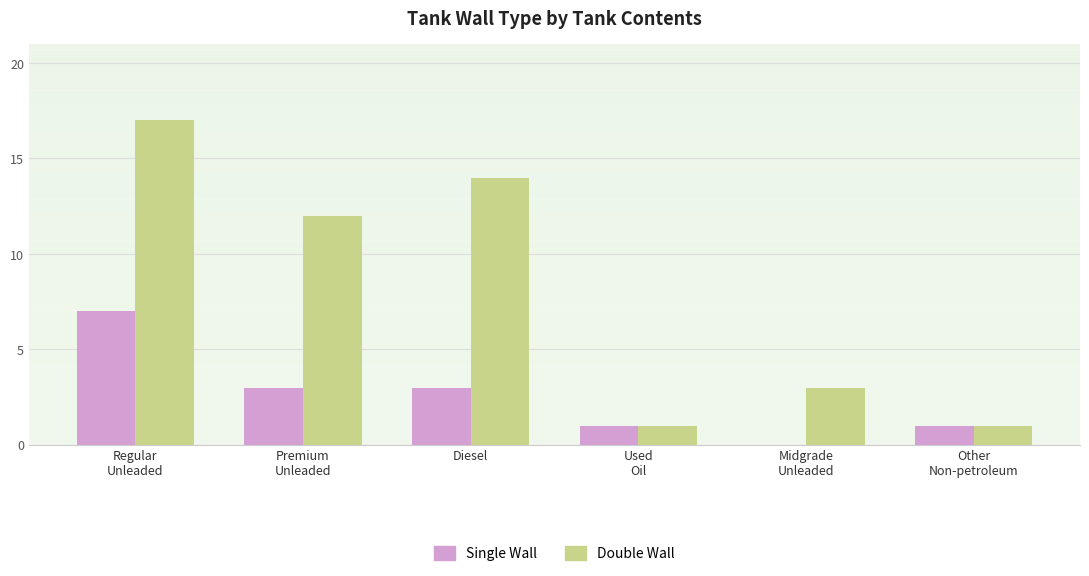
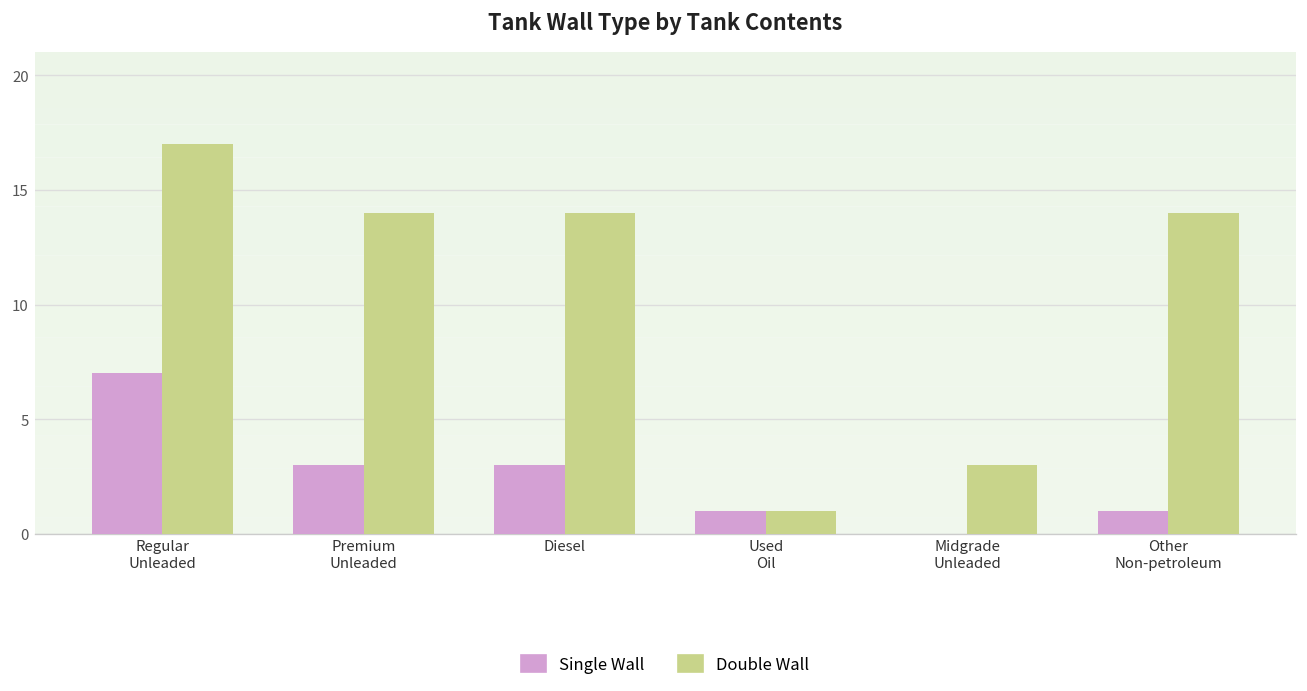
Double Wall, Premium Unleaded: 12 -> 14
Double Wall, Other Non-petroleum: 1 -> 14
